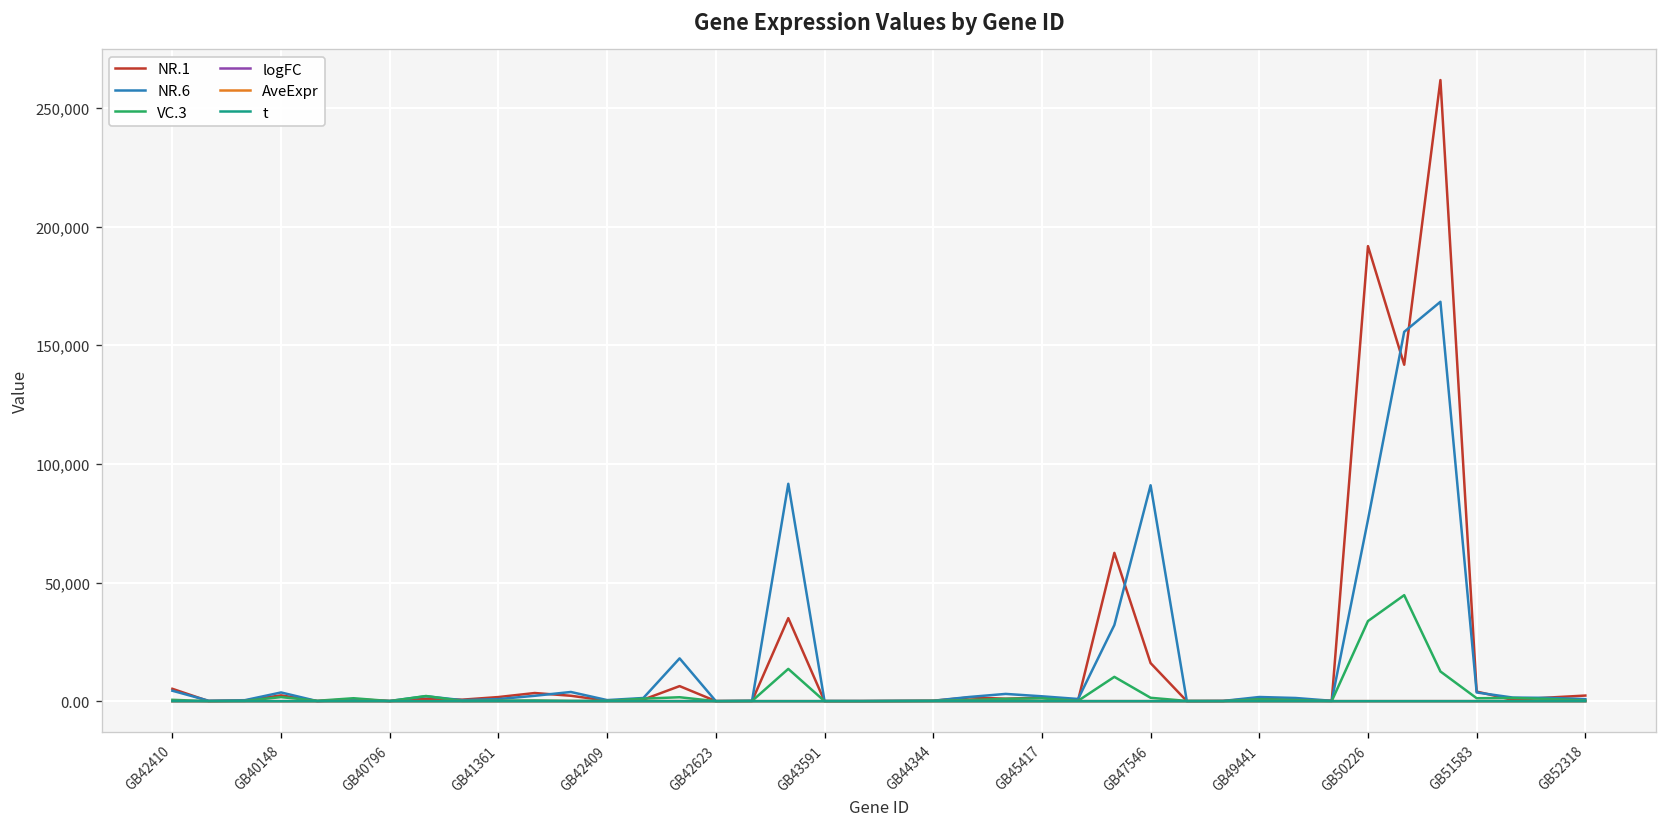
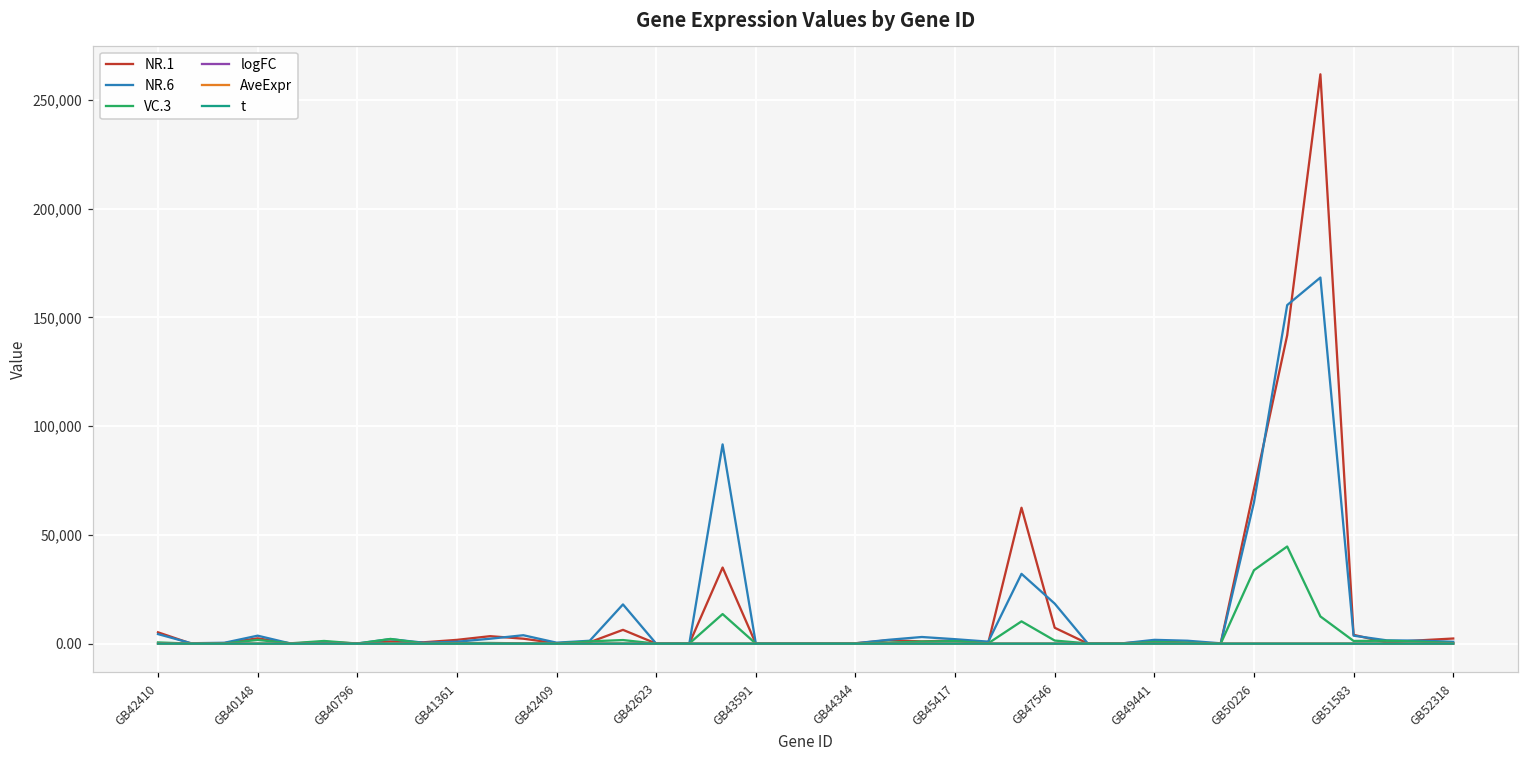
NR.1, GB47546: 16,000 -> 7,000
NR.6, GB47546: 91,000 -> 18,000
NR.1, GB50226: 192,000 -> 71,000
NR.6, GB50226: 76,000 -> 65,000
